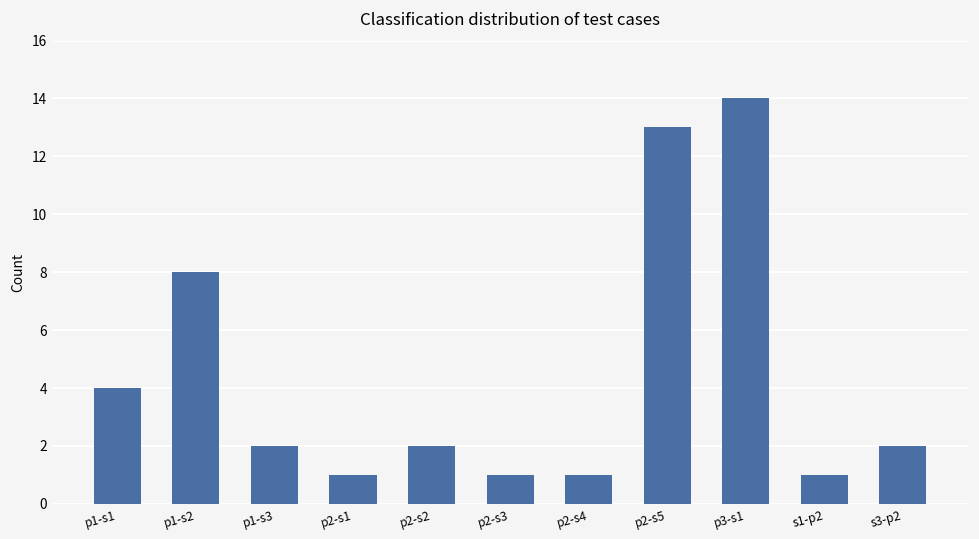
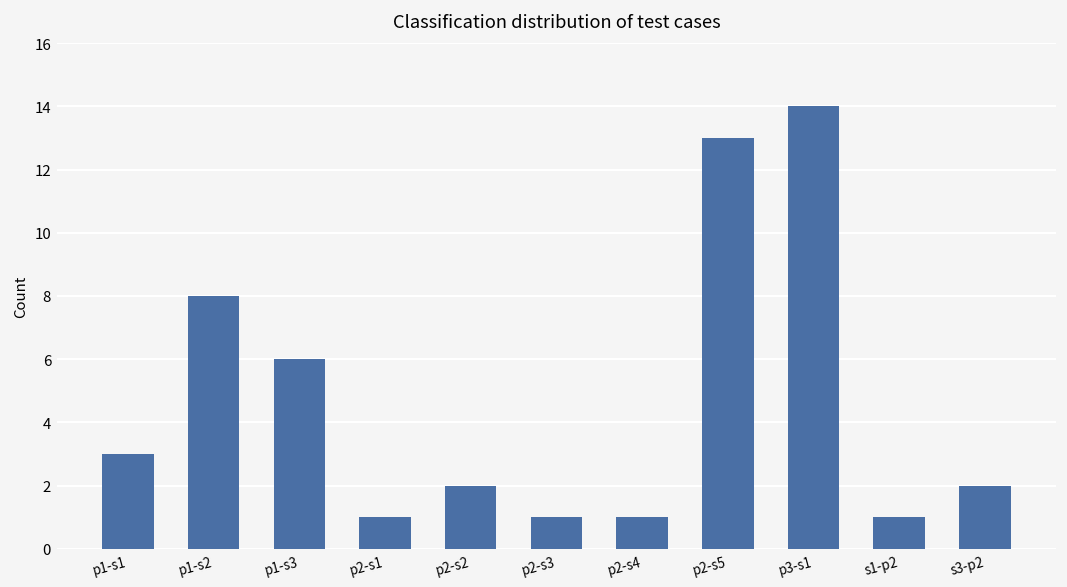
p1-s1: 4 -> 3
p1-s3: 2 -> 6
